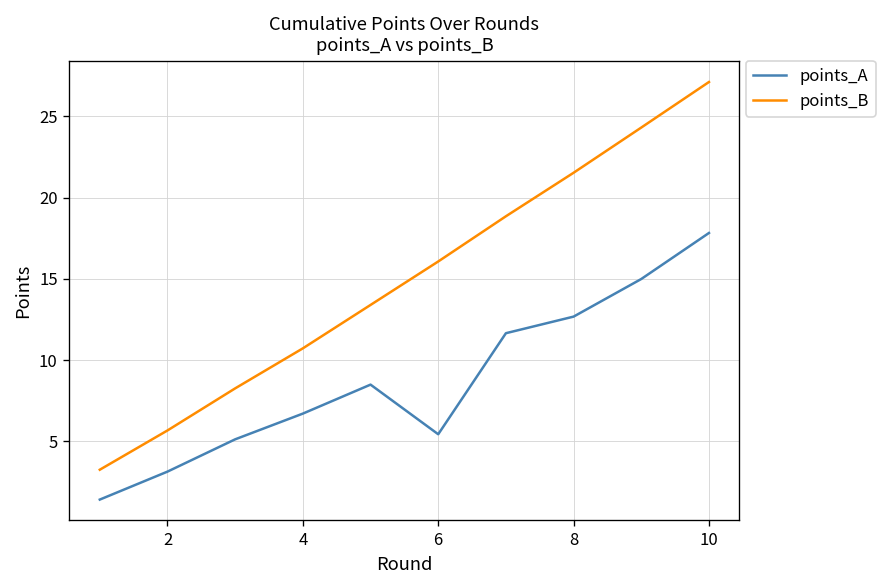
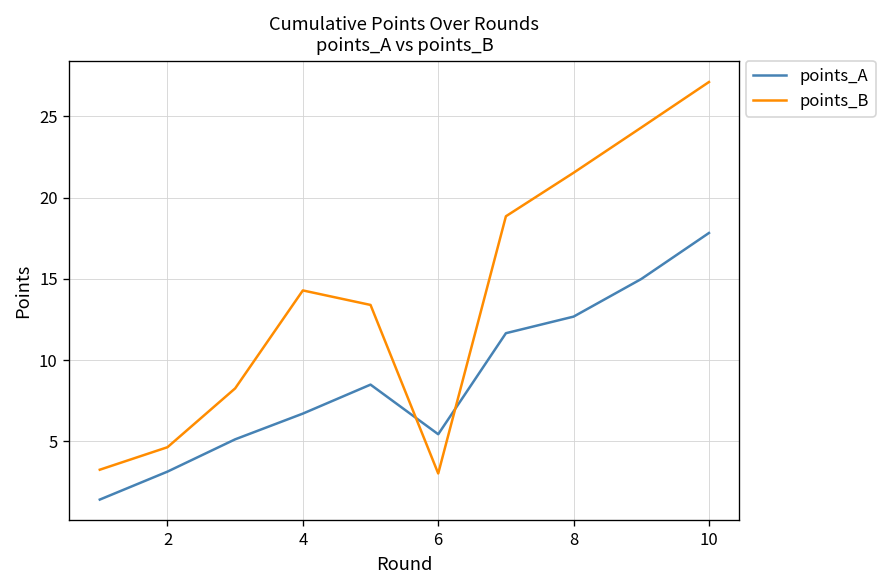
points_B, 2: 5.7 -> 4.6
points_B, 4: 10.7 -> 14.3
points_B, 6: 16.1 -> 3.0
